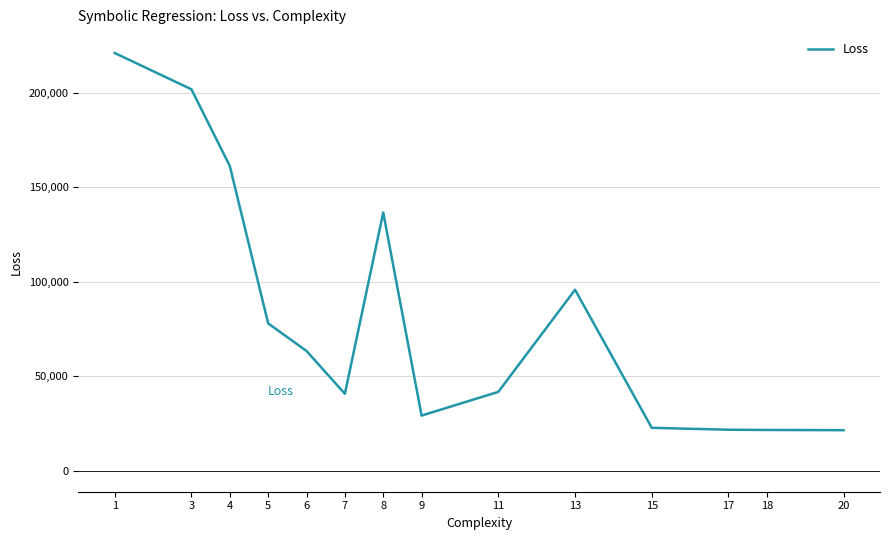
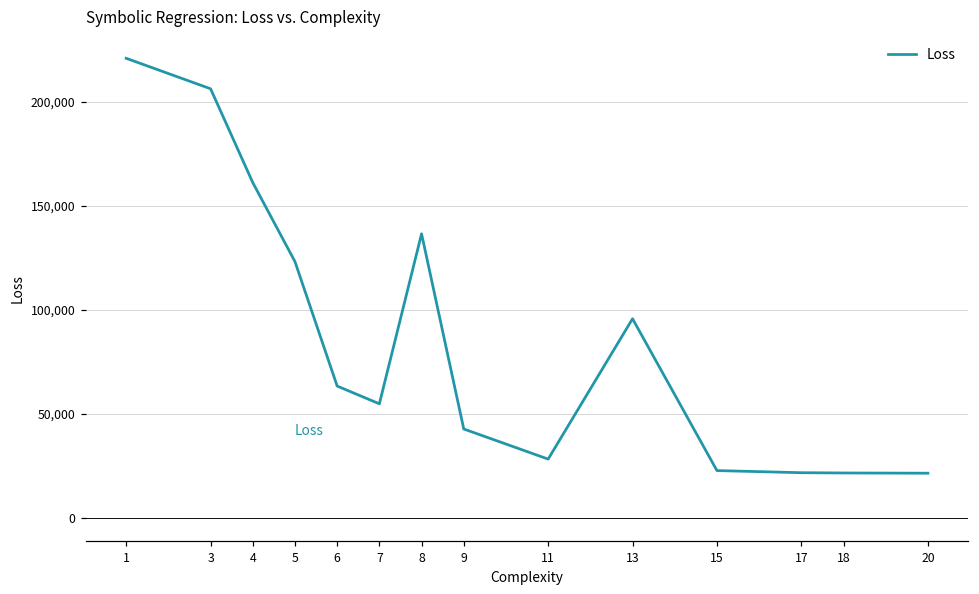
3: 202,000 -> 206,000
5: 78,000 -> 123,000
7: 41,000 -> 55,000
9: 29,000 -> 43,000
11: 42,000 -> 28,000
